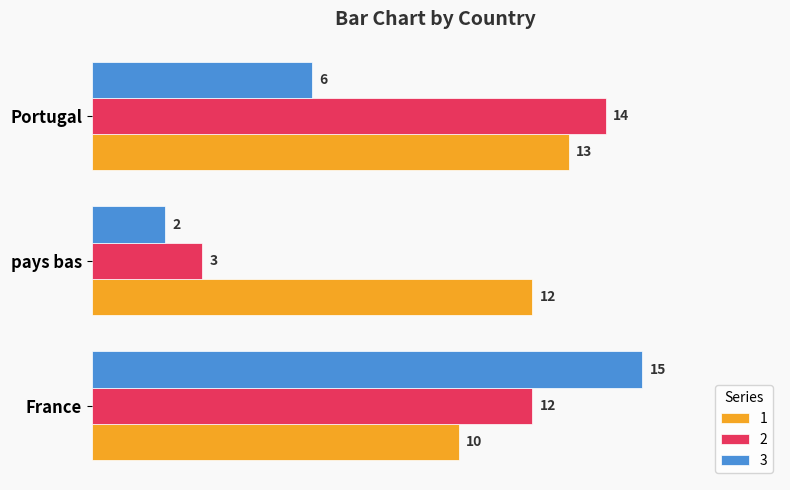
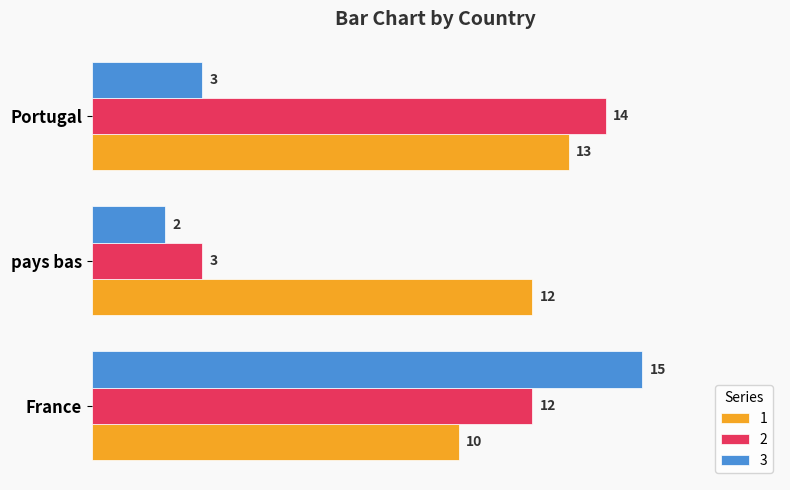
3, Portugal: 6 -> 3
